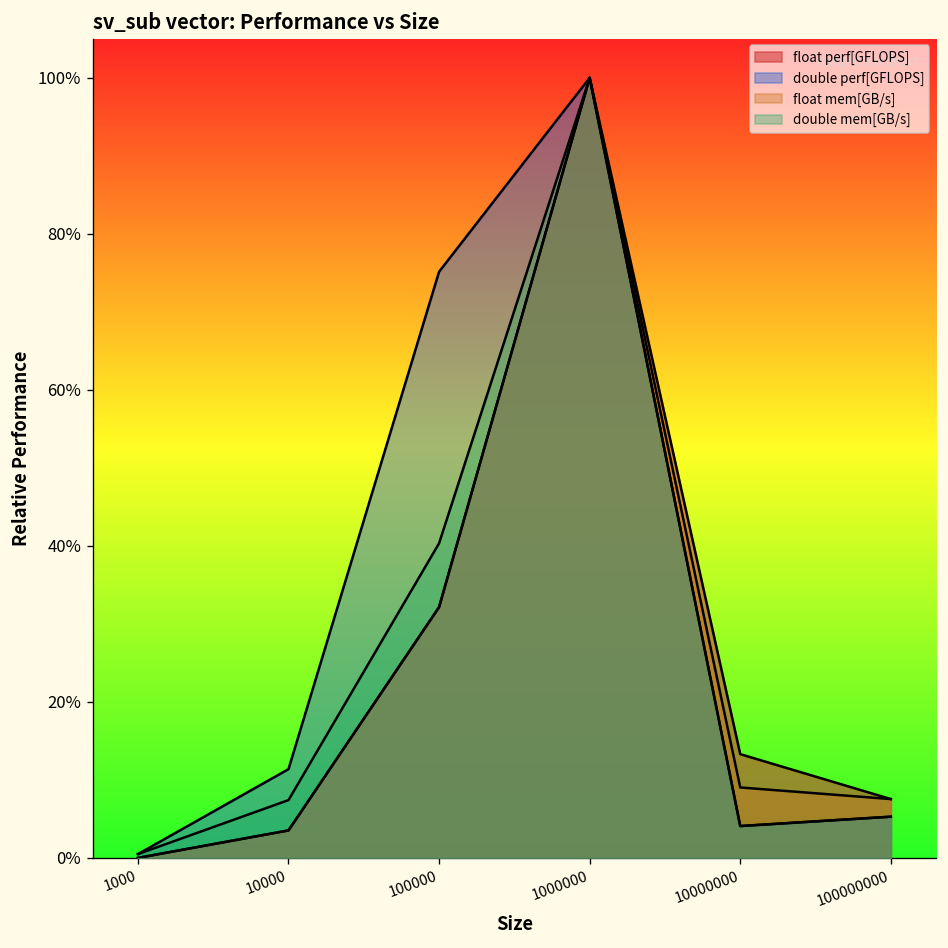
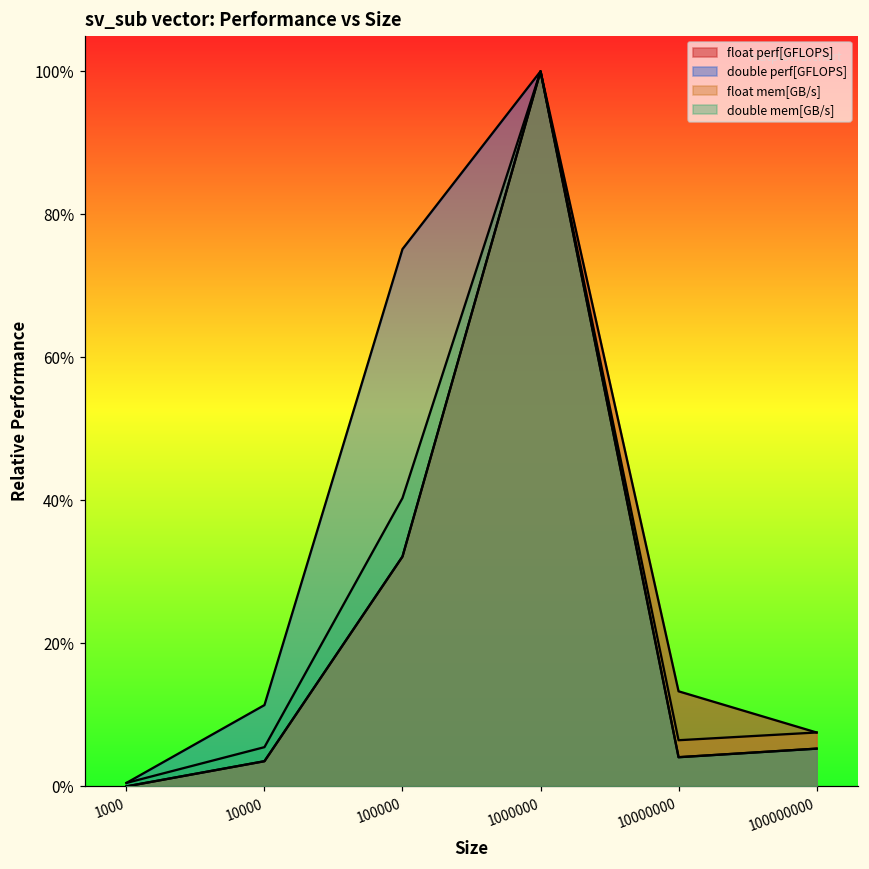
double mem[GB/s], 10000: 7% -> 5%
float mem[GB/s], 10000000: 9% -> 6%
